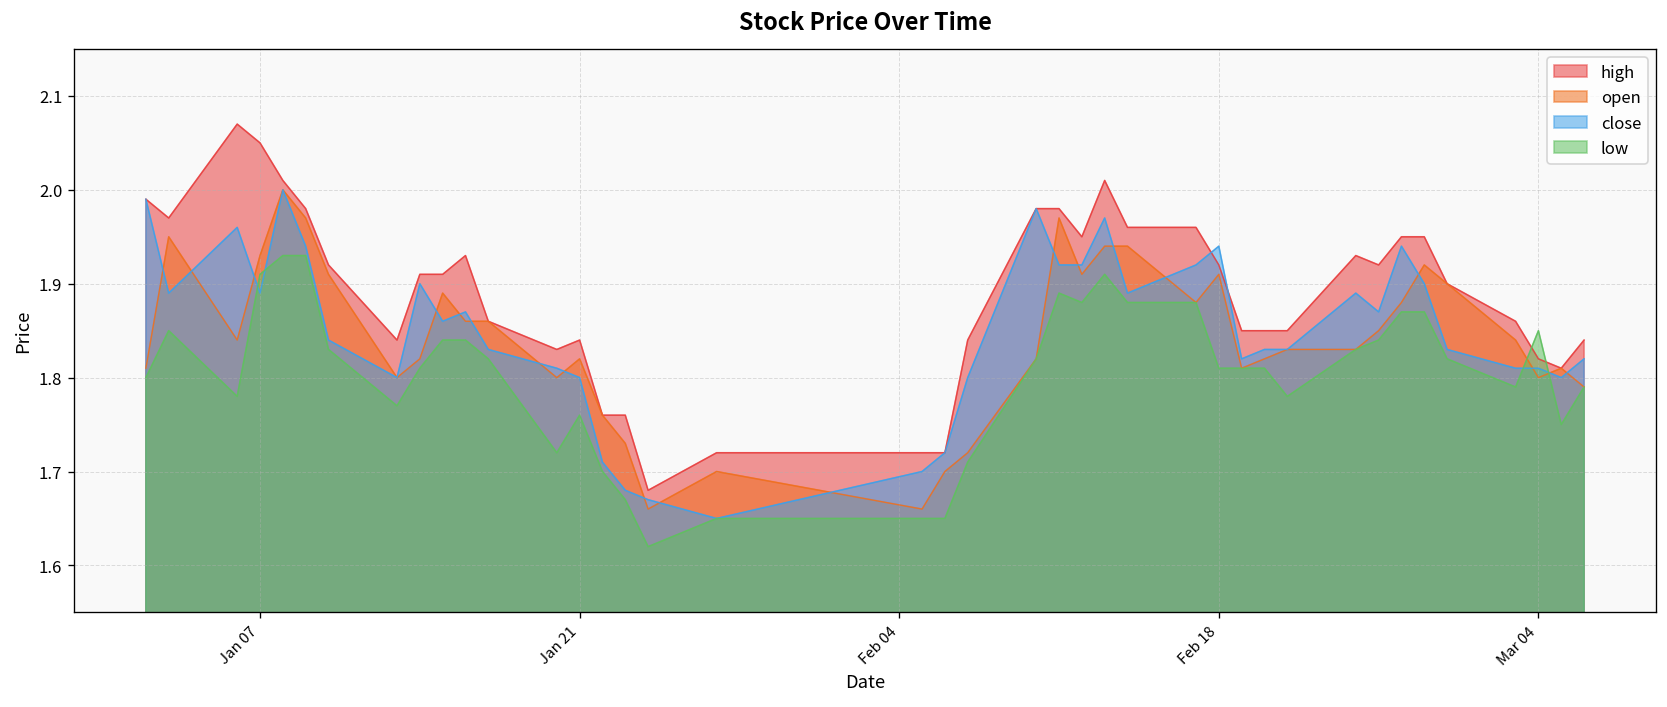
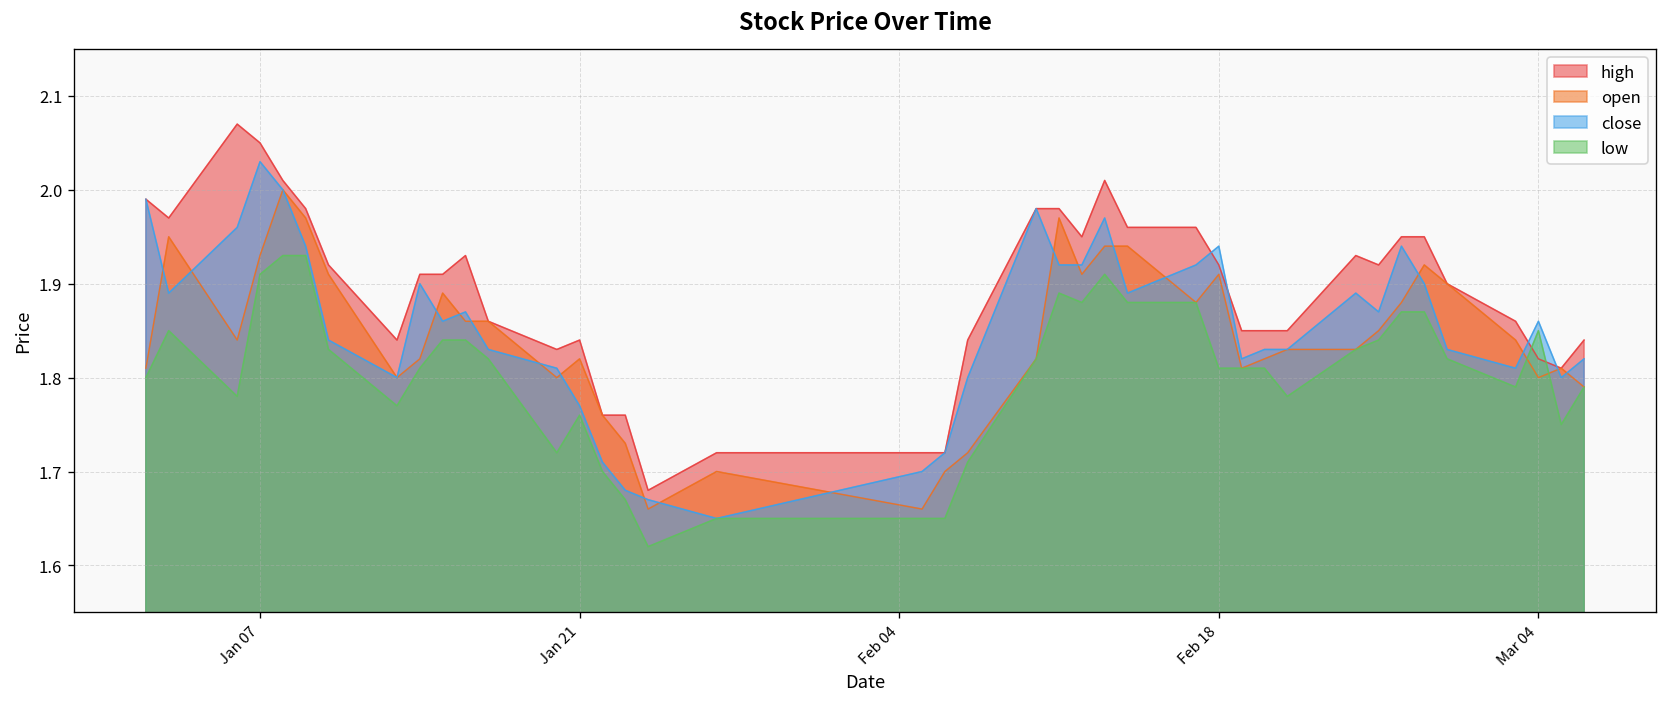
close, Jan 07: 1.89 -> 2.03
close, Jan 21: 1.80 -> 1.77
close, Mar 04: 1.81 -> 1.86
